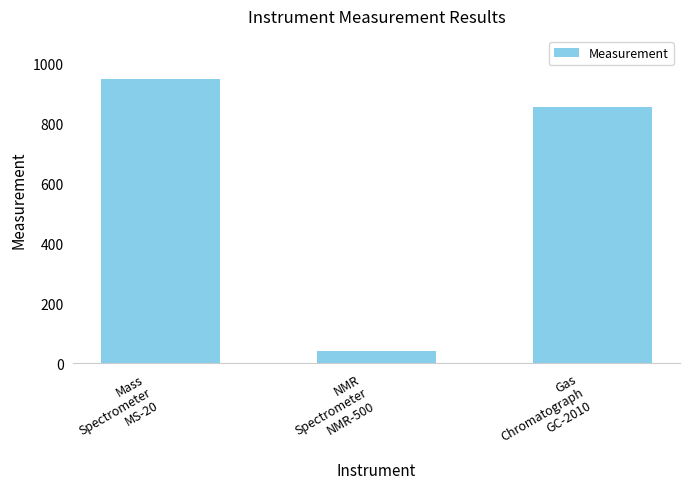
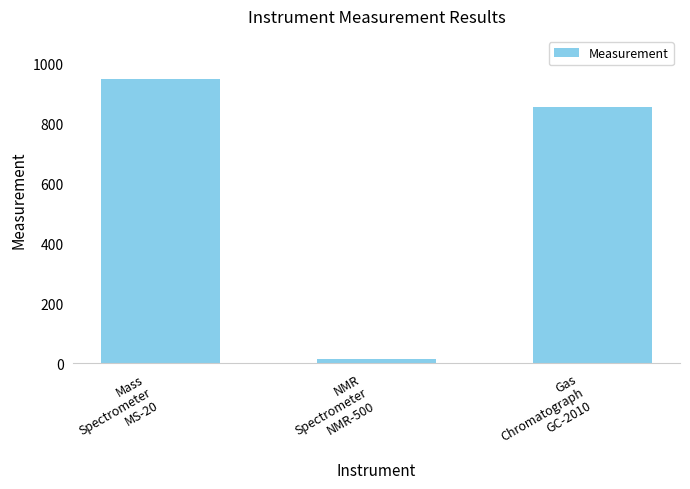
NMR Spectrometer NMR-500: 40 -> 20
